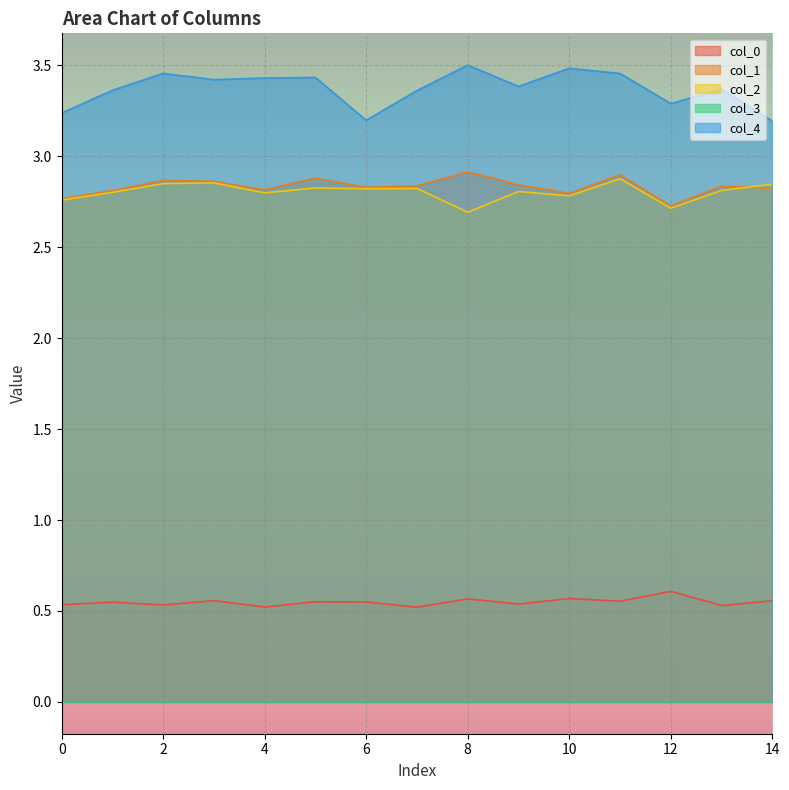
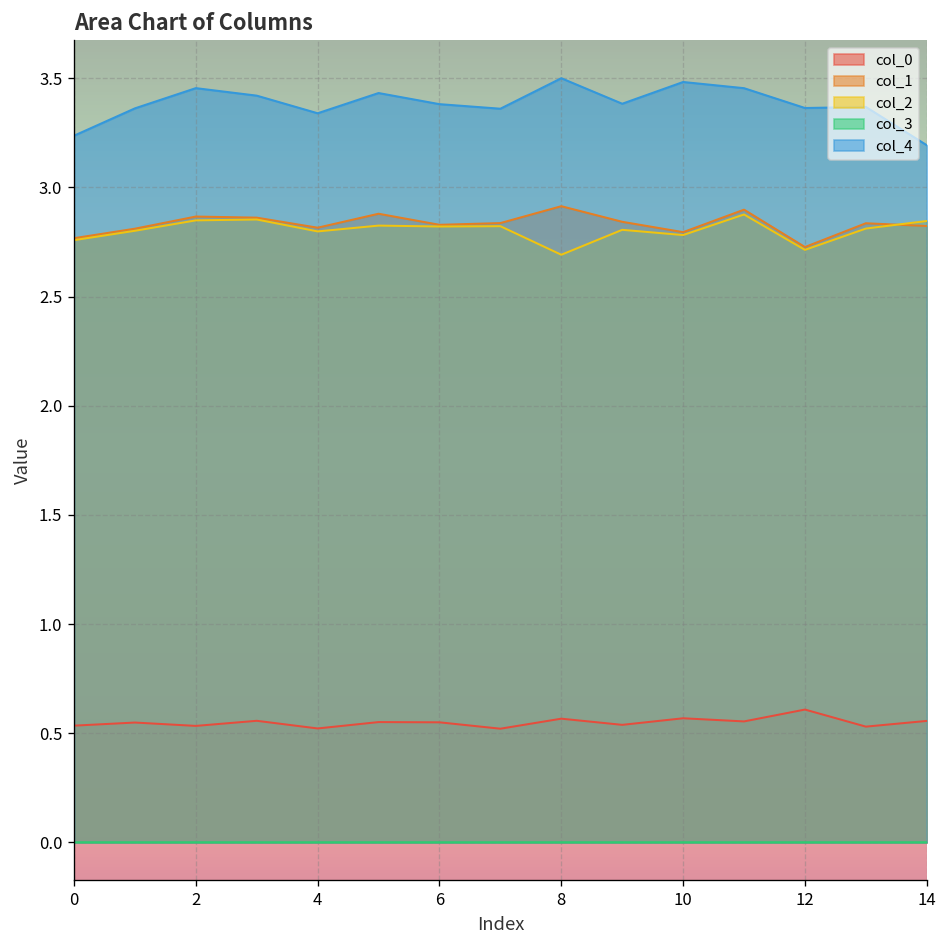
col_4, 4: 3.43 -> 3.34
col_4, 6: 3.20 -> 3.38
col_4, 12: 3.29 -> 3.36
